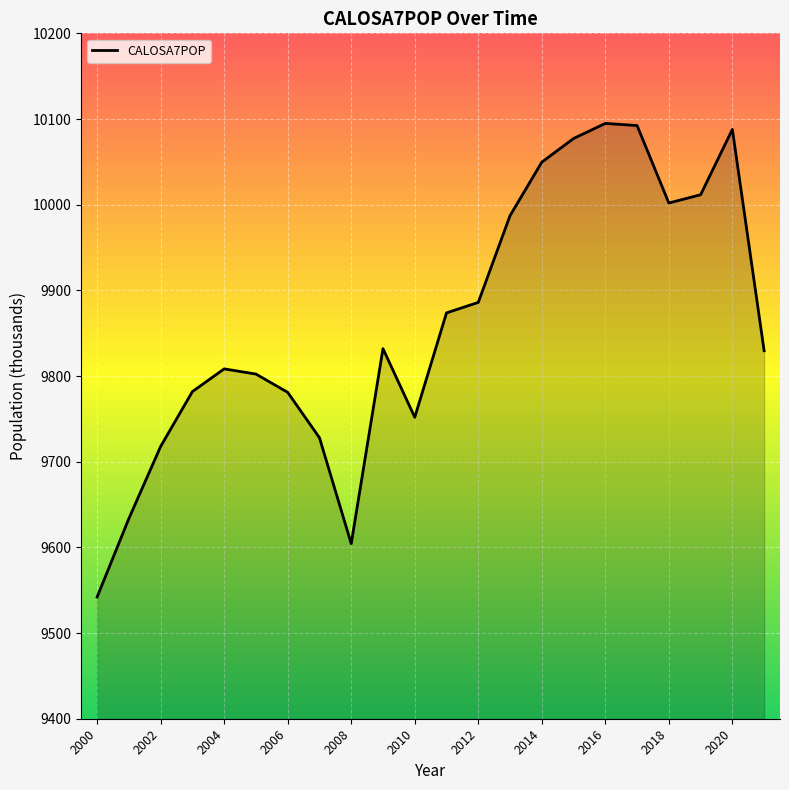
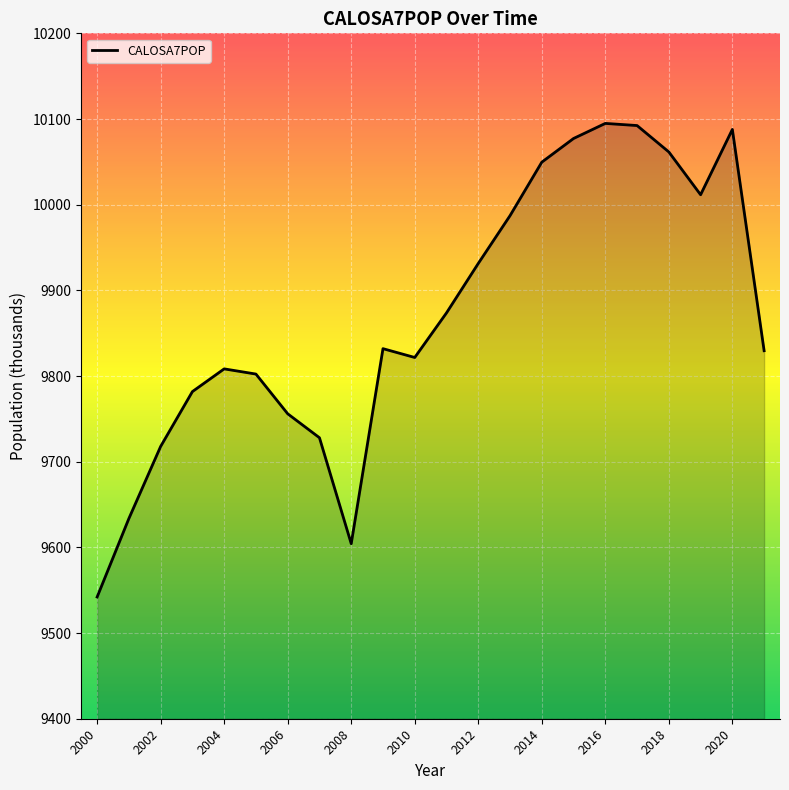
2006: 9780 -> 9760
2010: 9750 -> 9820
2012: 9890 -> 9930
2018: 10000 -> 10060
